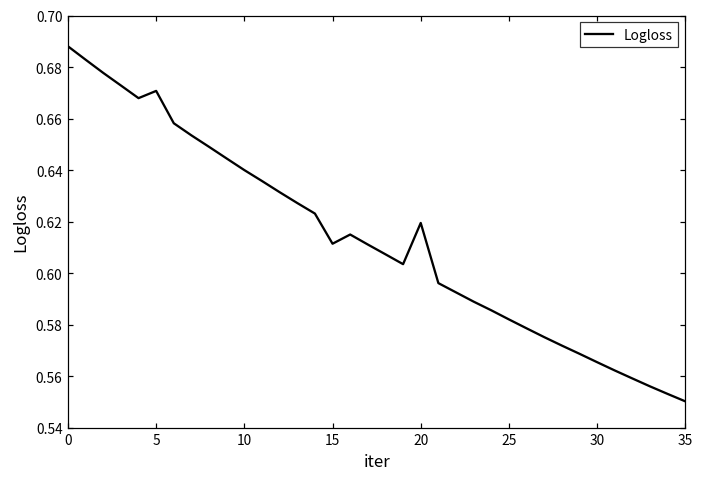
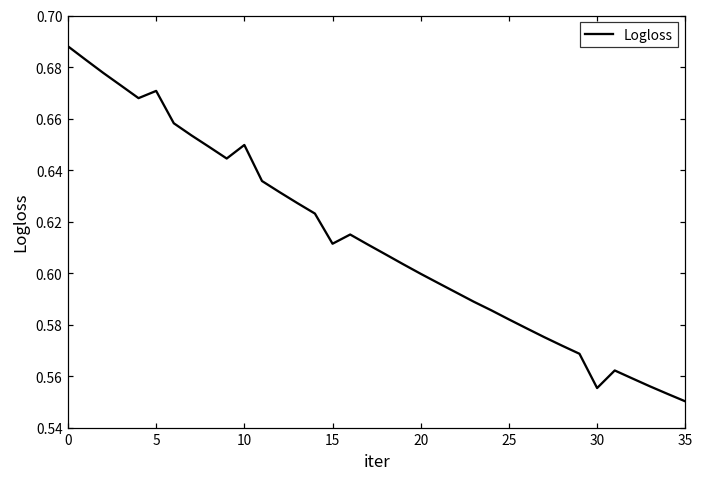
10: 0.640 -> 0.650
20: 0.619 -> 0.600
30: 0.565 -> 0.555
